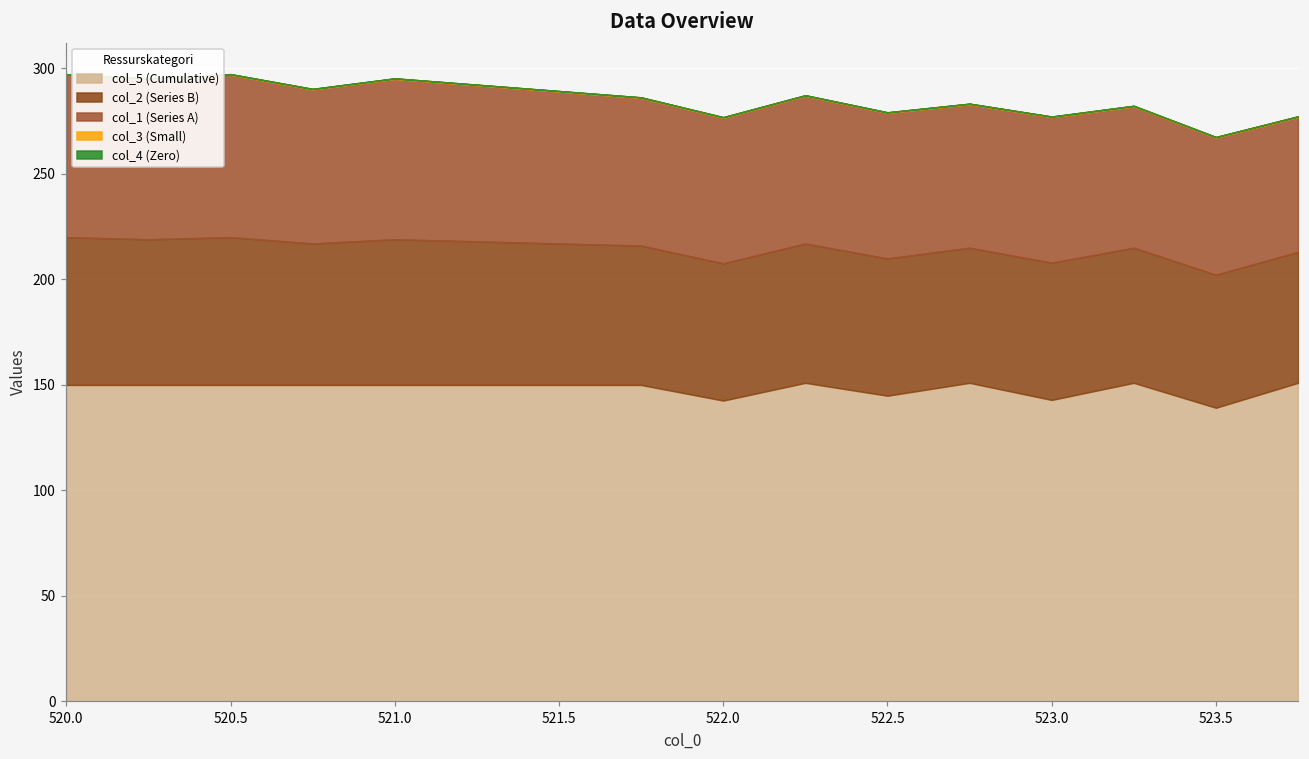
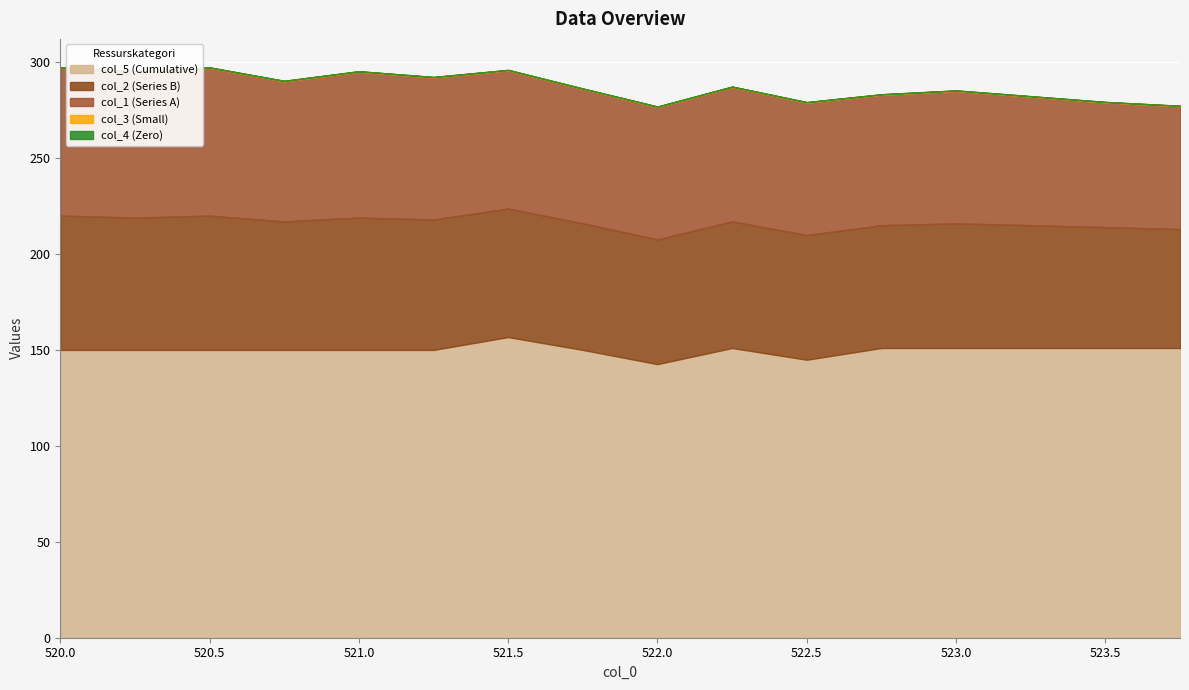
col_5 (Cumulative), 521.5: 150 -> 157
col_5 (Cumulative), 523.0: 143 -> 151
col_5 (Cumulative), 523.5: 139 -> 151
